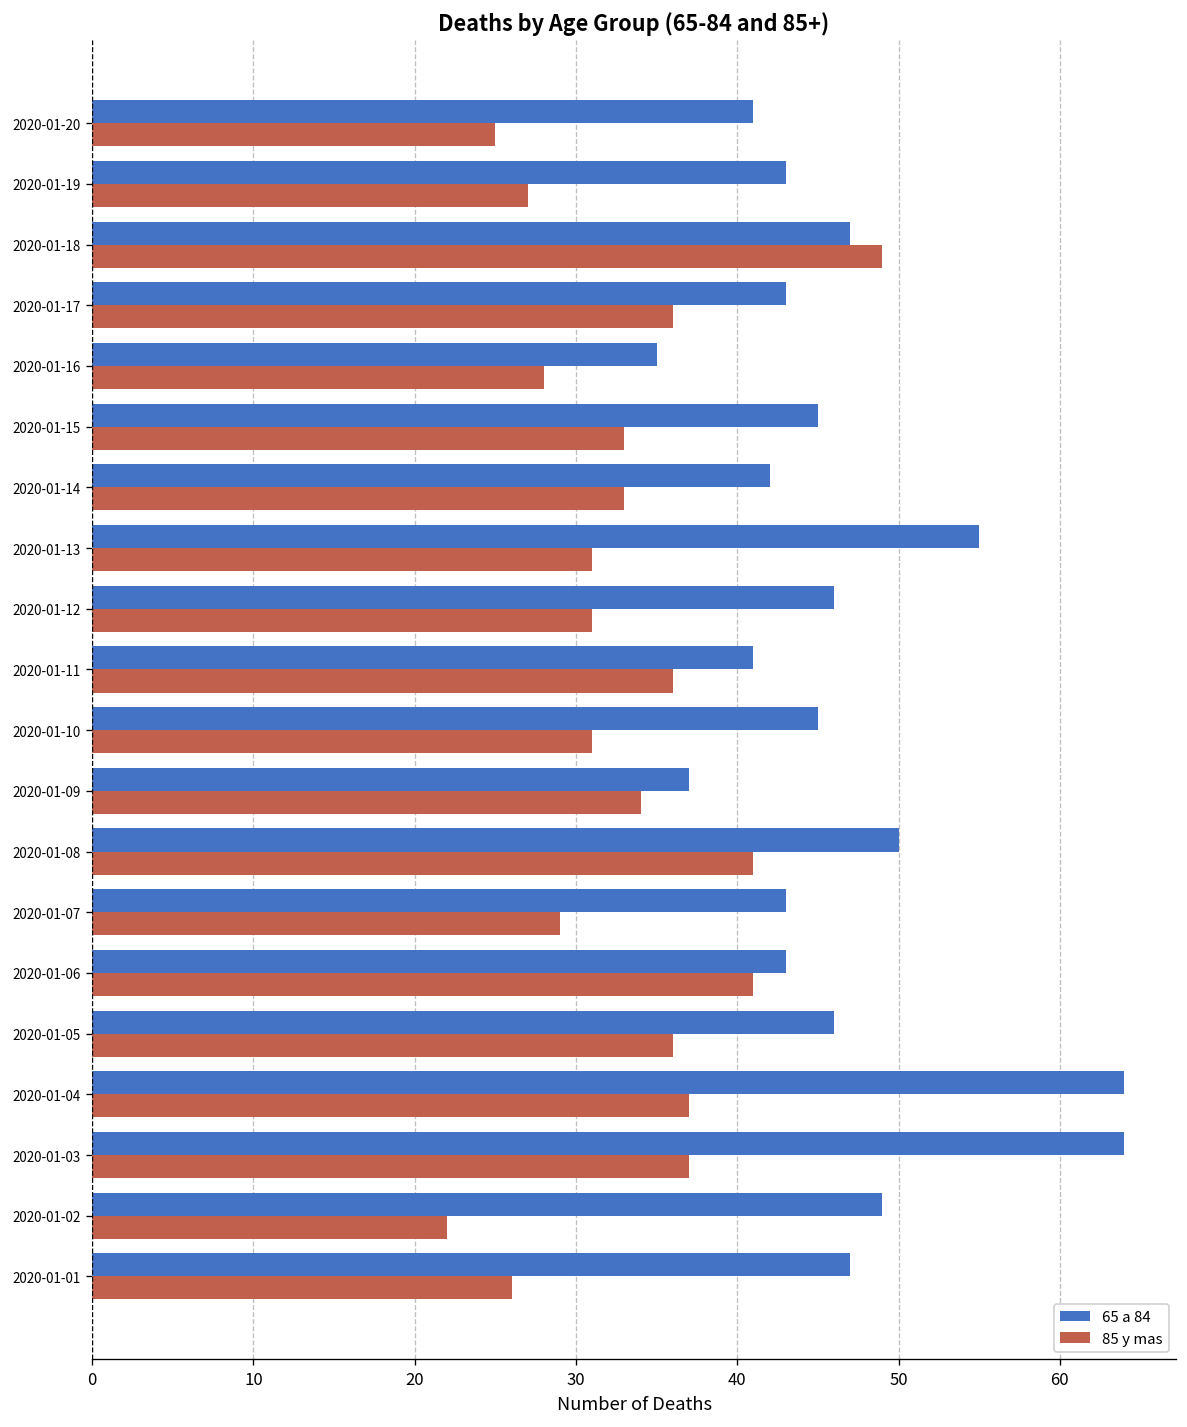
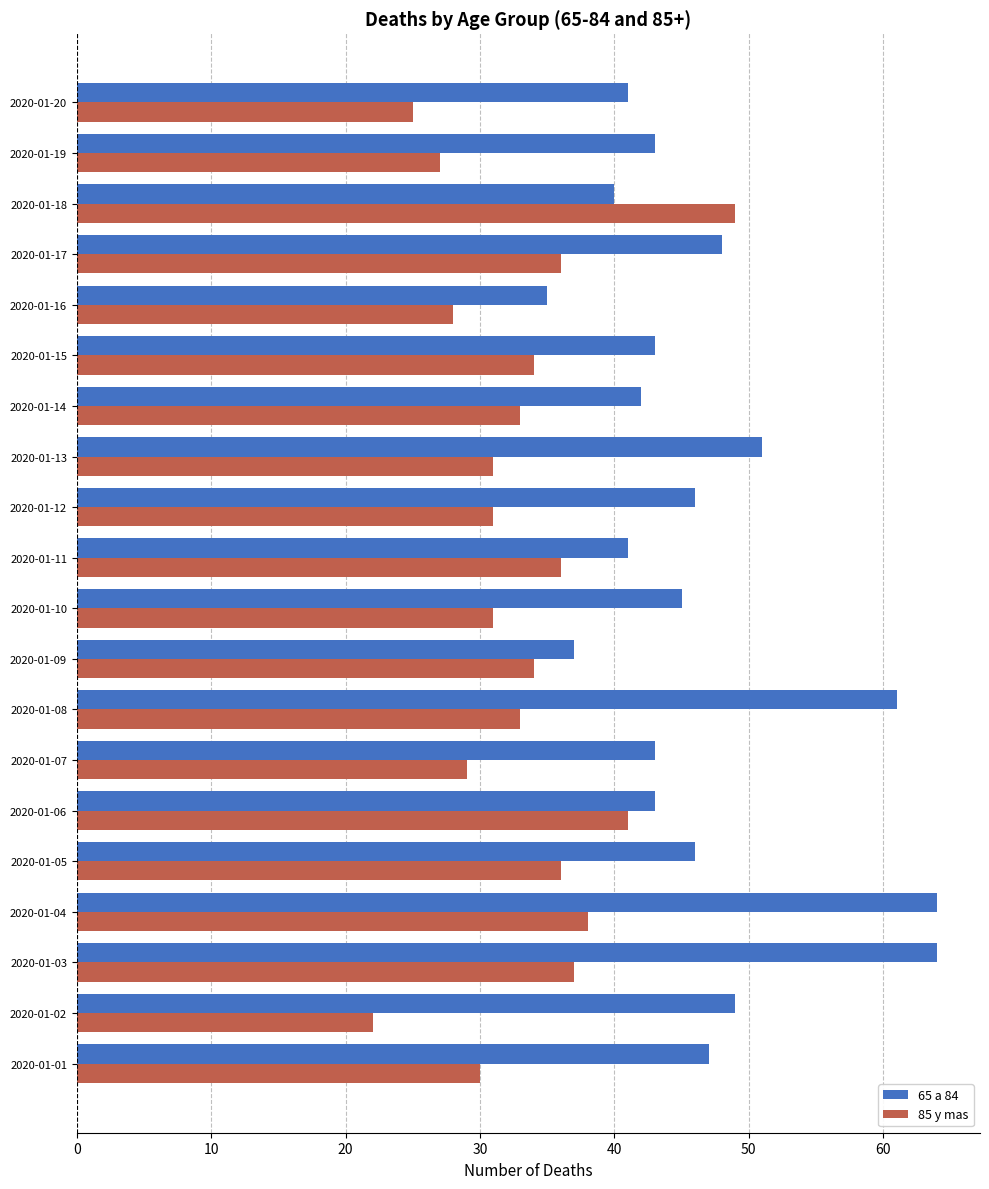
65 a 84, 2020-01-18: 47 -> 40
65 a 84, 2020-01-17: 43 -> 48
65 a 84, 2020-01-15: 45 -> 43
85 y mas, 2020-01-15: 33 -> 34
65 a 84, 2020-01-13: 55 -> 51
65 a 84, 2020-01-08: 50 -> 61
85 y mas, 2020-01-08: 41 -> 33
85 y mas, 2020-01-04: 37 -> 38
85 y mas, 2020-01-01: 26 -> 30
